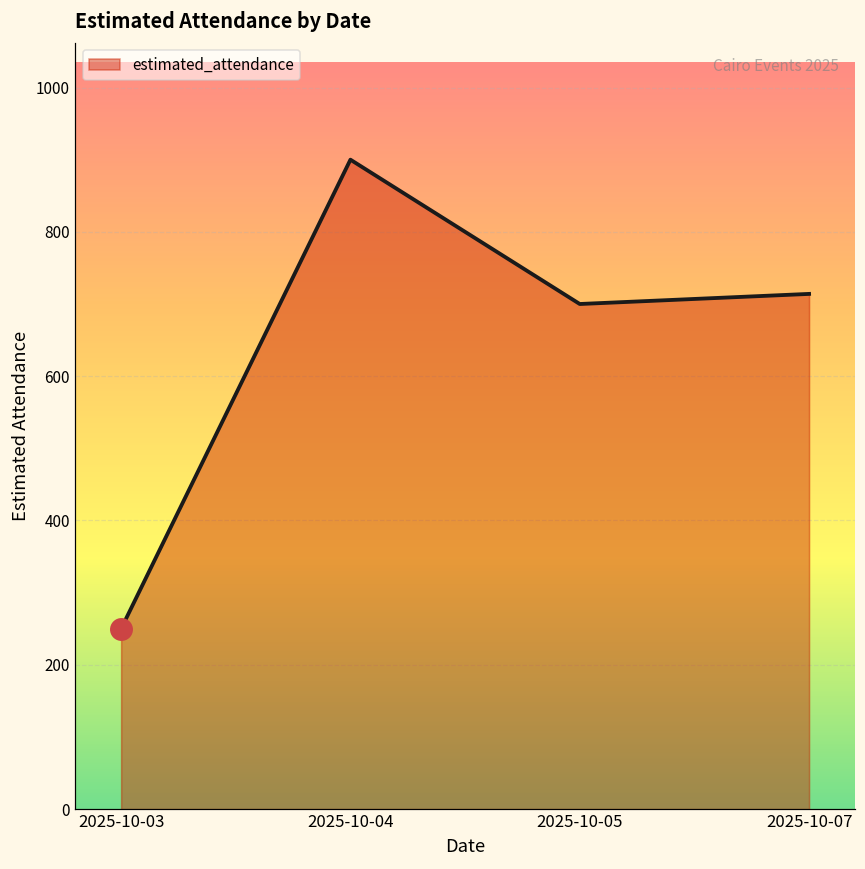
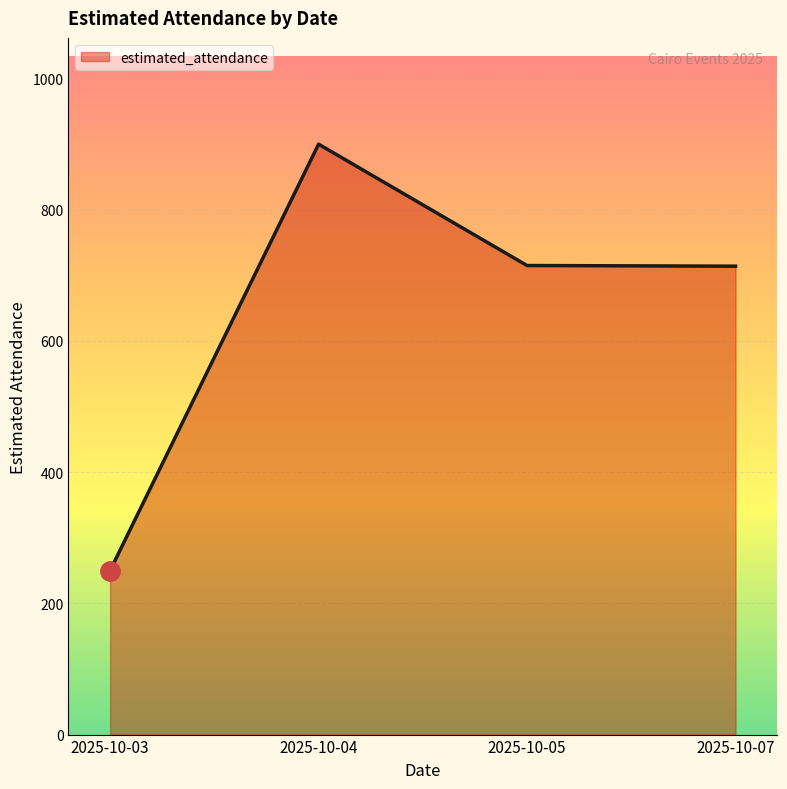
estimated_attendance, 2025-10-05: 700 -> 720
